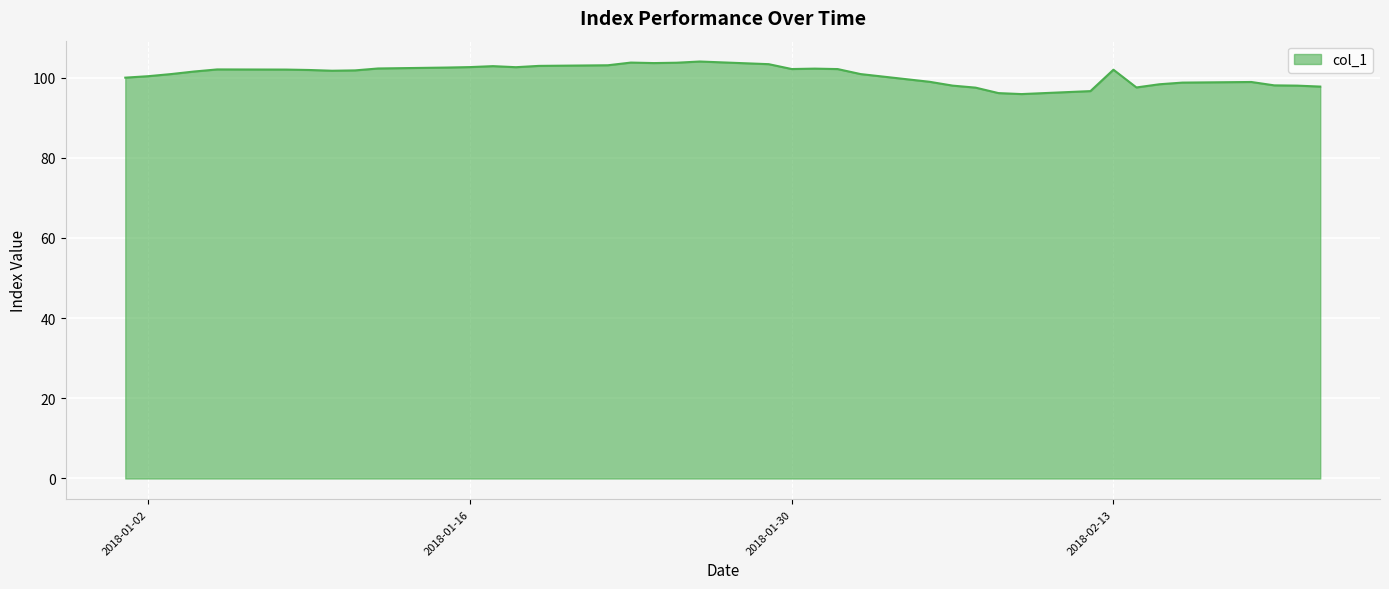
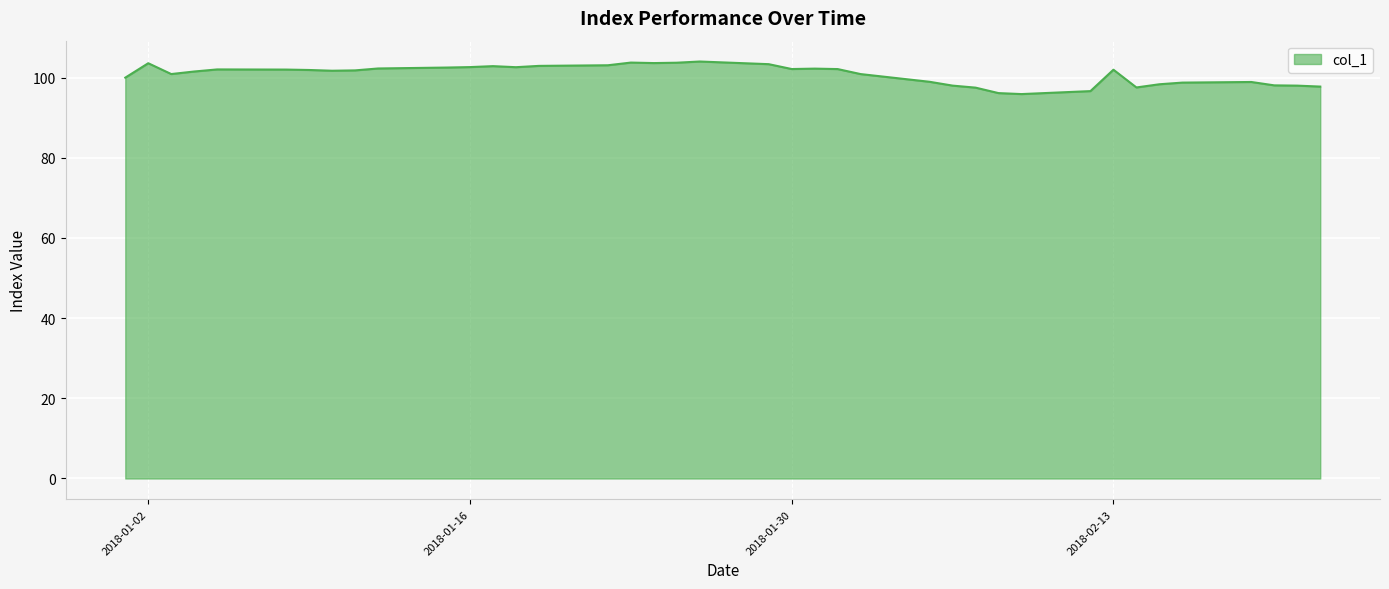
2018-01-02: 100 -> 104
